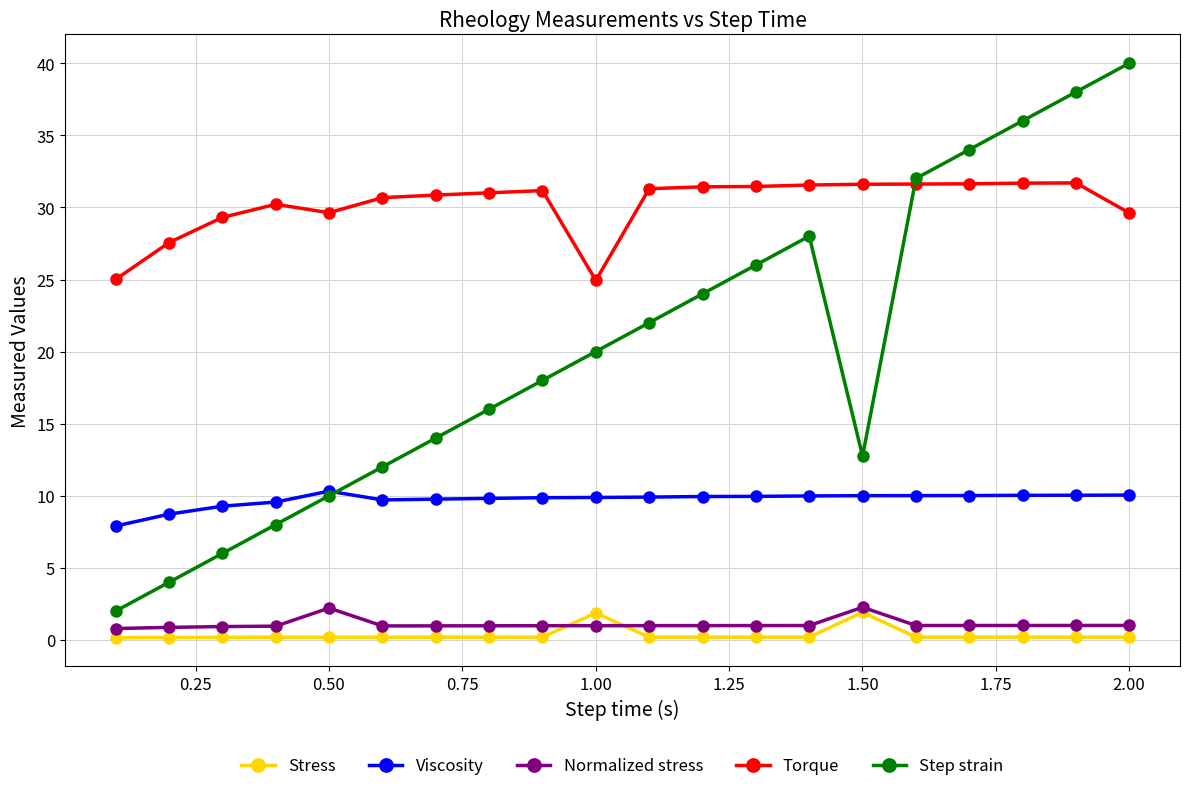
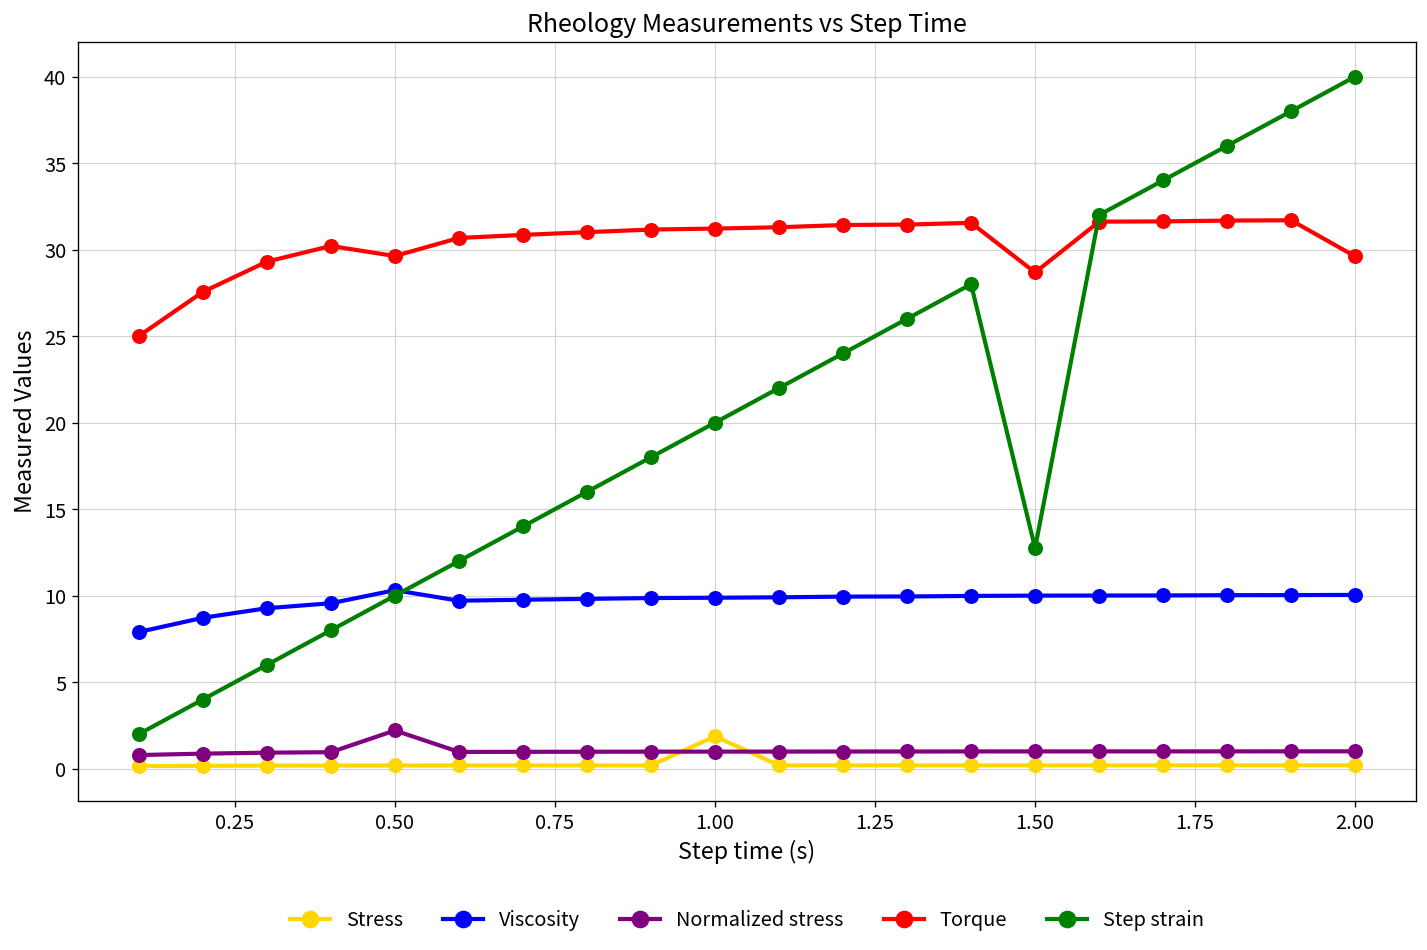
Torque, 1.00: 24.9 -> 31.2
Stress, 1.50: 1.9 -> 0.2
Normalized stress, 1.50: 2.3 -> 1.0
Torque, 1.50: 31.6 -> 28.7
